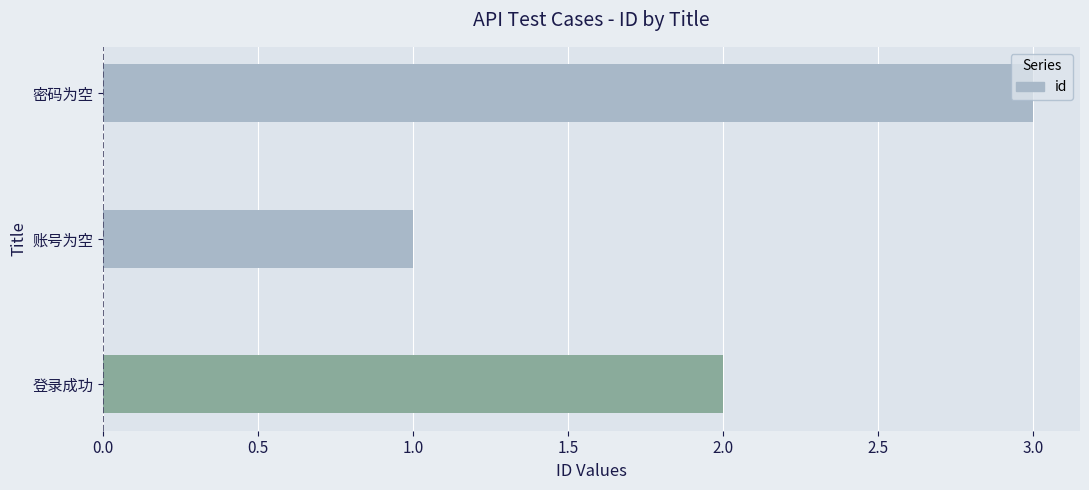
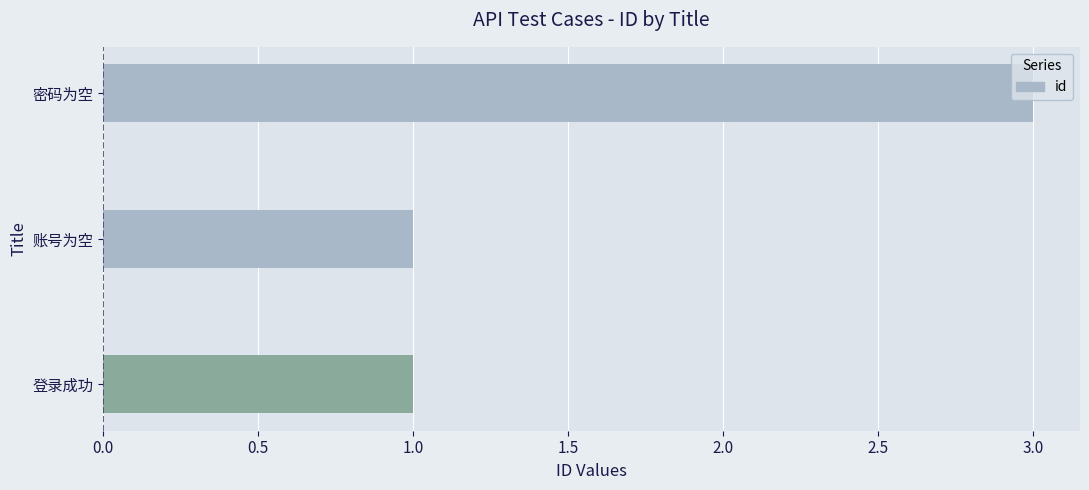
登录成功: 2 -> 1
